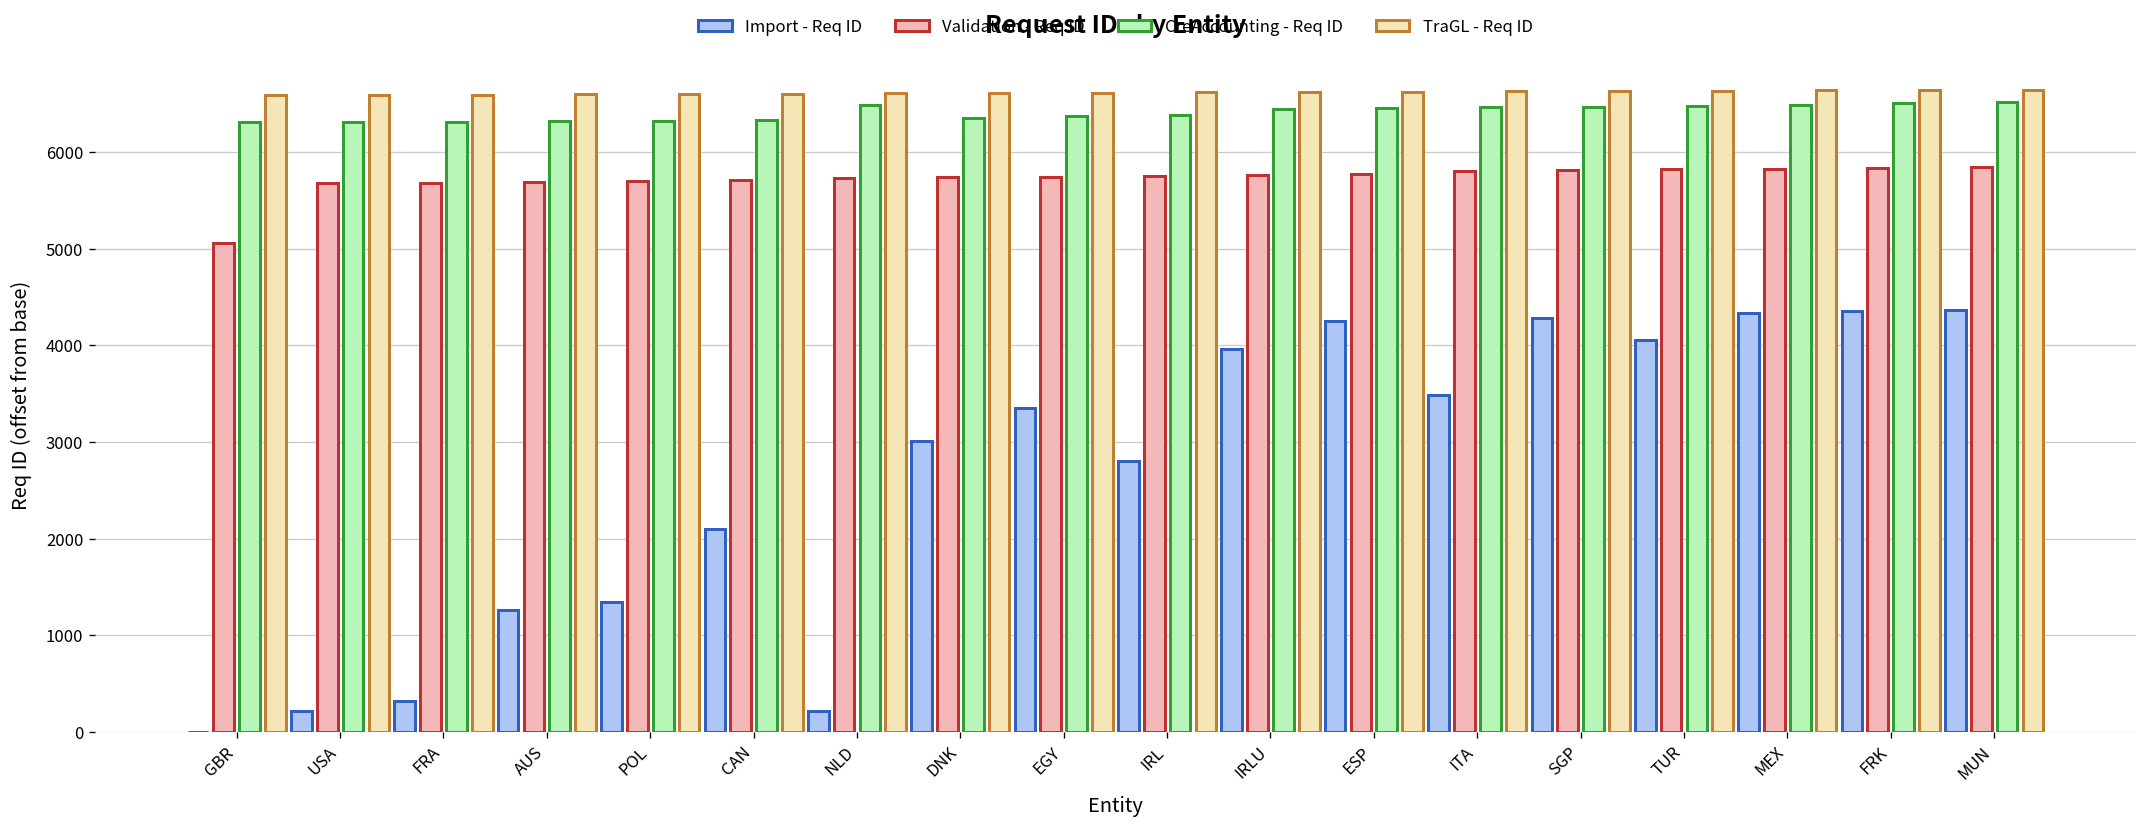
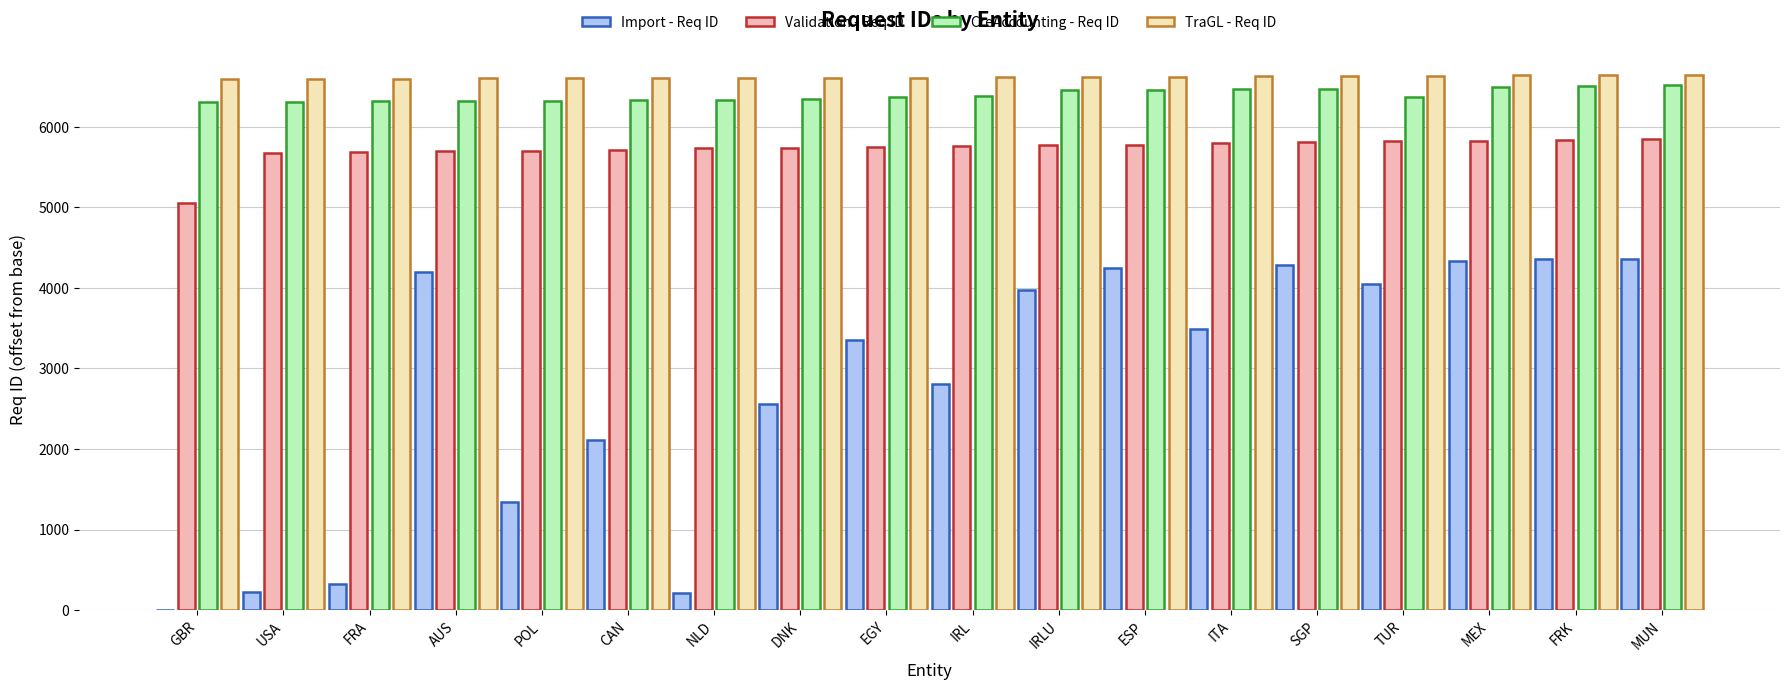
Import - Req ID, AUS: 1300 -> 4200
CreAccounting - Req ID, NLD: 6500 -> 6300
Import - Req ID, DNK: 3000 -> 2600
CreAccounting - Req ID, TUR: 6500 -> 6400
